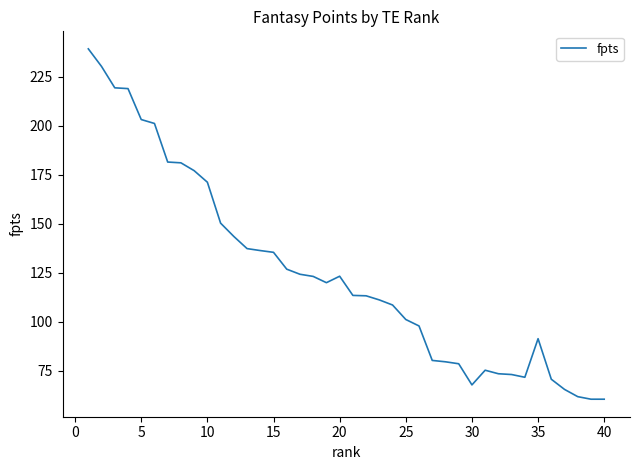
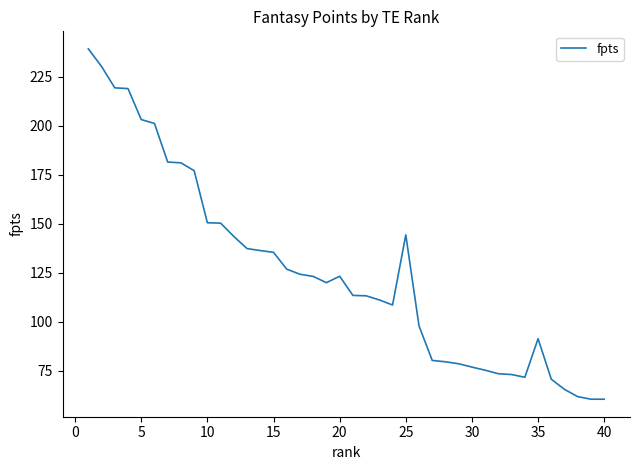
10: 171 -> 151
25: 101 -> 144
30: 68 -> 77
